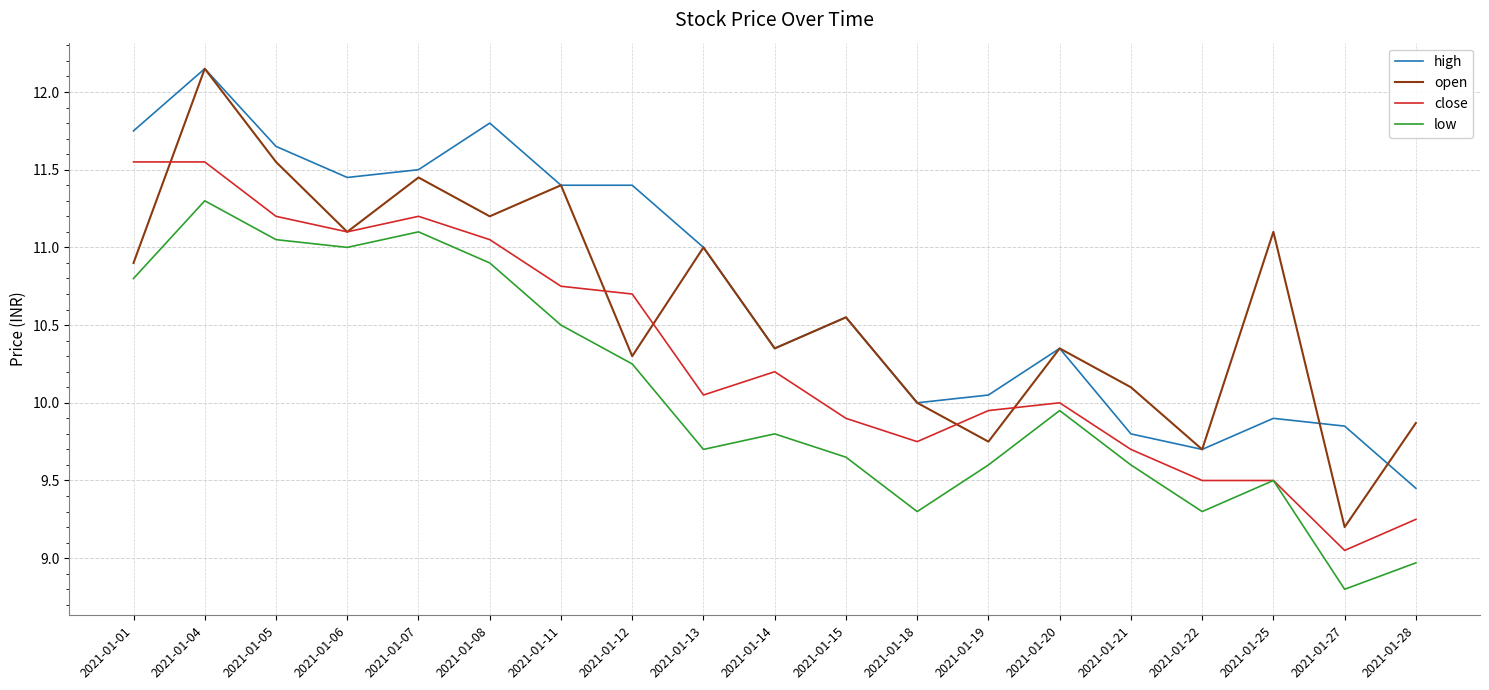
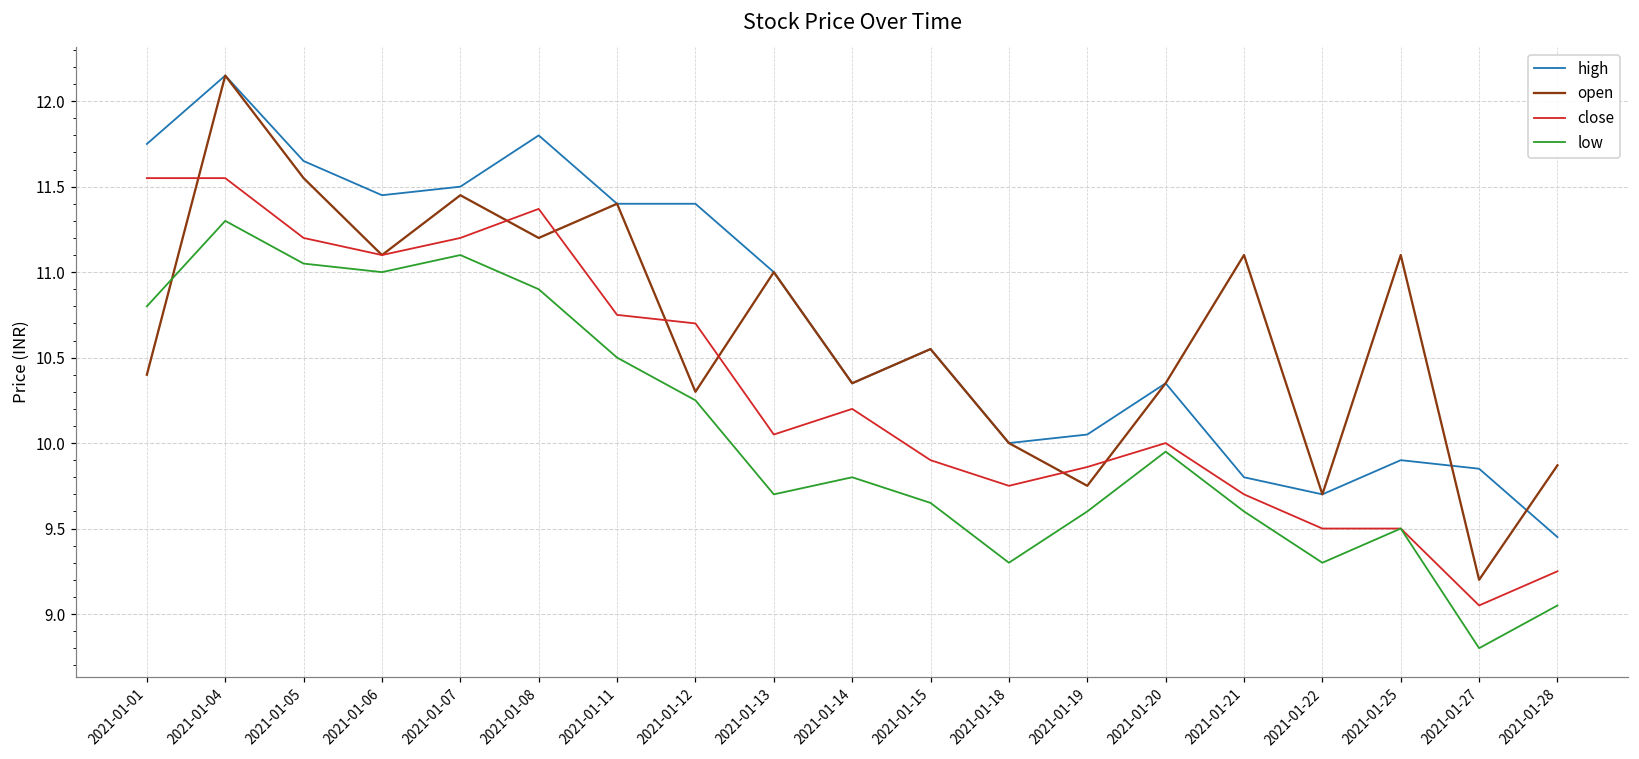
open, 2021-01-01: 10.9 -> 10.4
close, 2021-01-08: 11.05 -> 11.37
close, 2021-01-19: 9.95 -> 9.86
open, 2021-01-21: 10.1 -> 11.1
low, 2021-01-28: 8.97 -> 9.05
